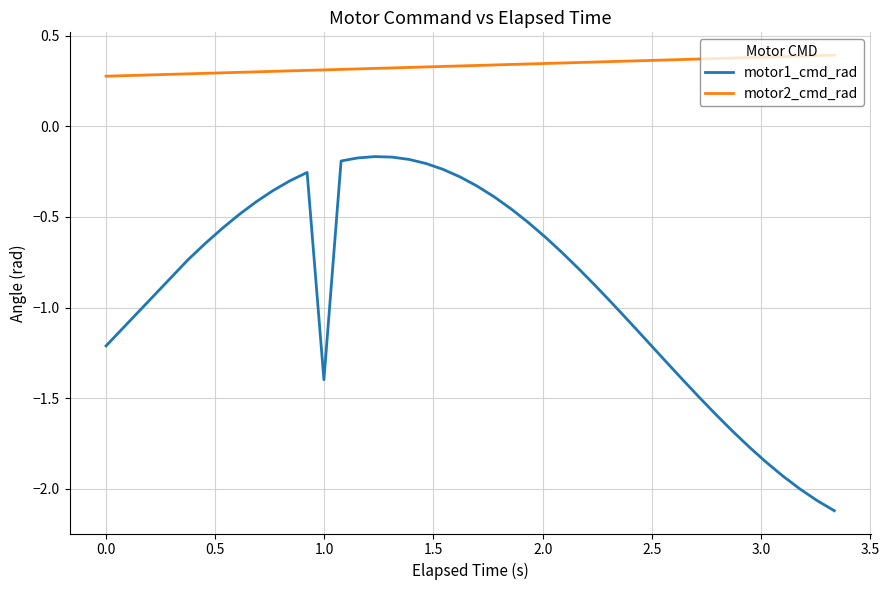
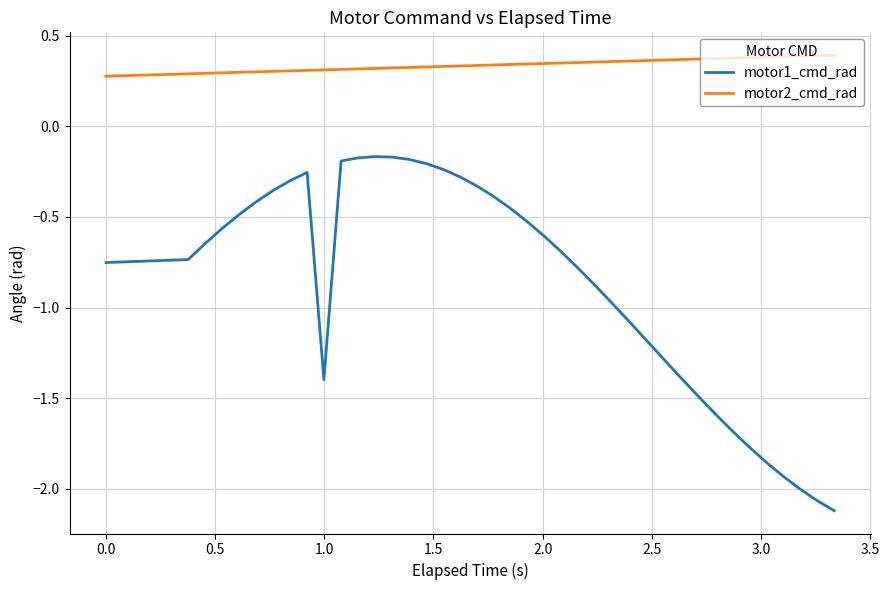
motor1_cmd_rad, 0.0: -1.21 -> -0.75
